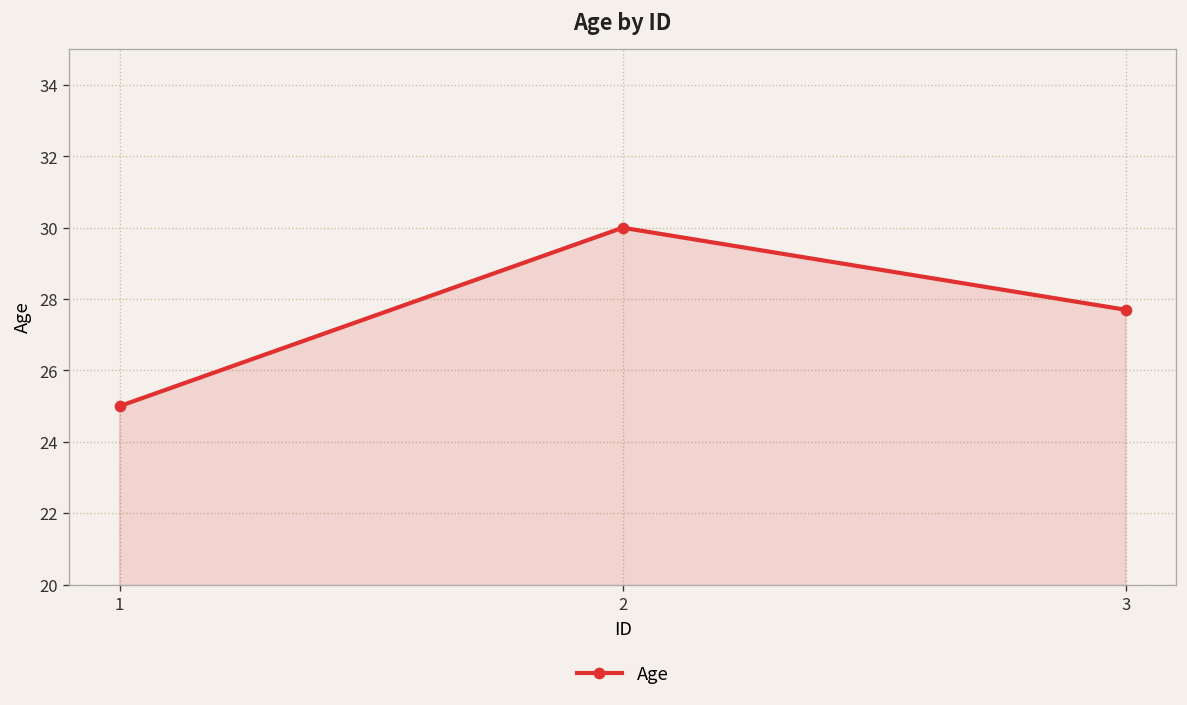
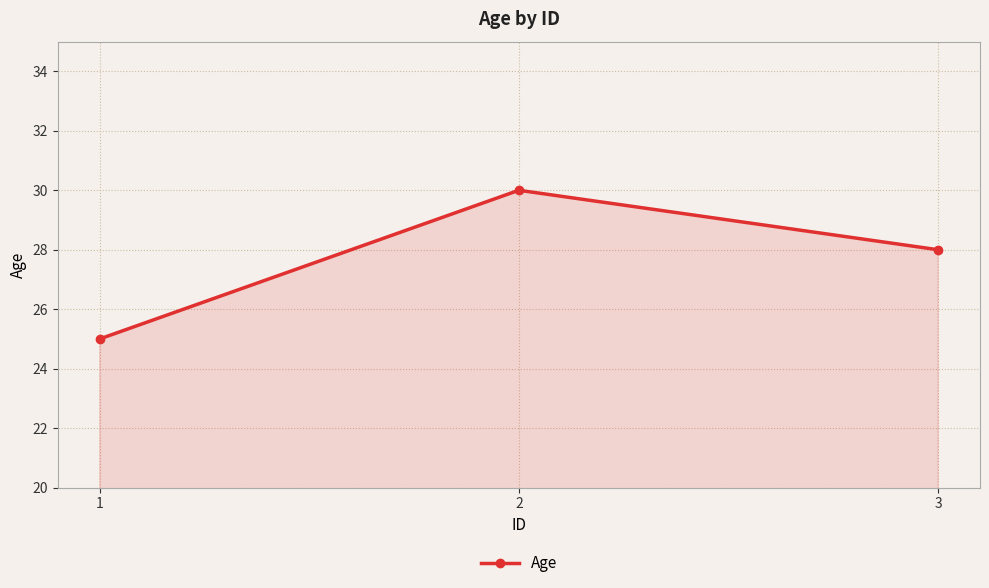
3: 27.7 -> 28.0
